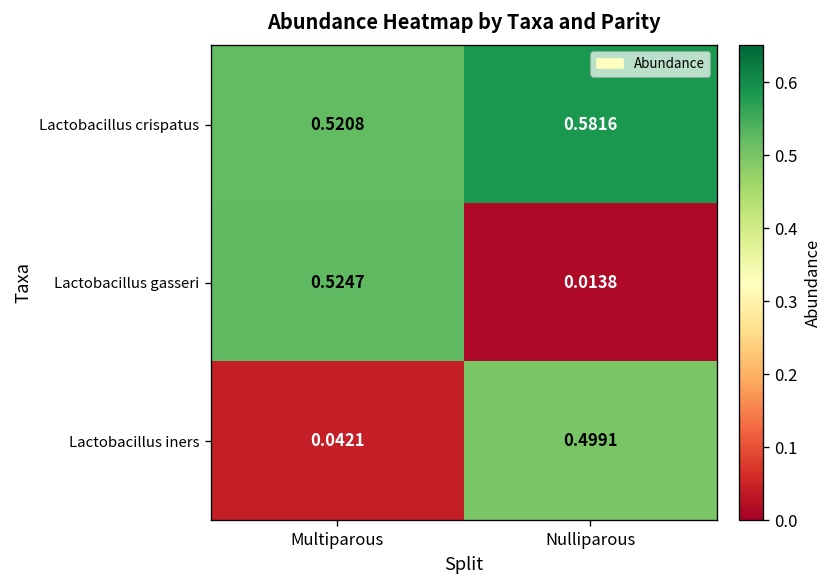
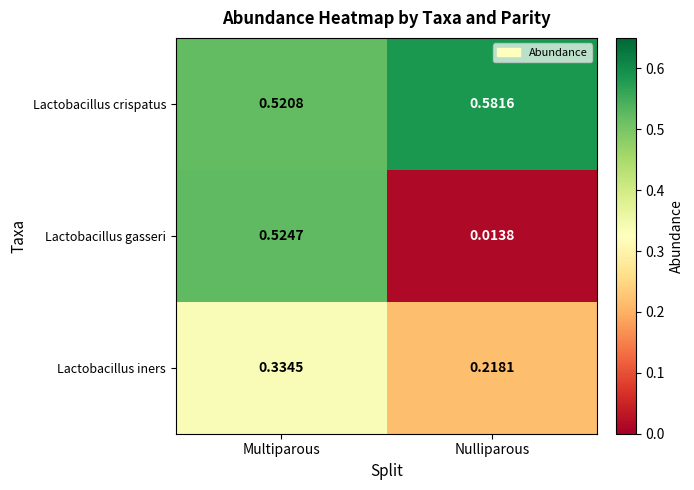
Lactobacillus iners, Multiparous: 0.0421 -> 0.3345
Lactobacillus iners, Nulliparous: 0.4991 -> 0.2181
